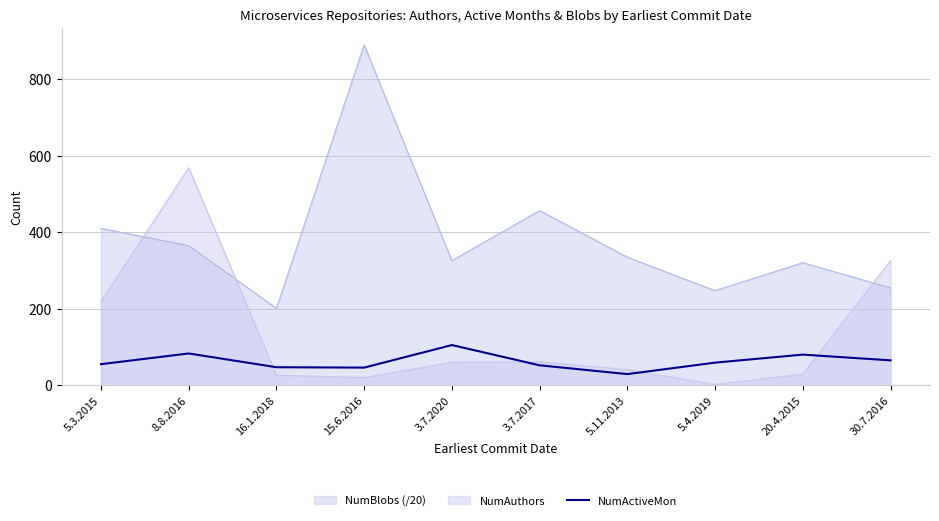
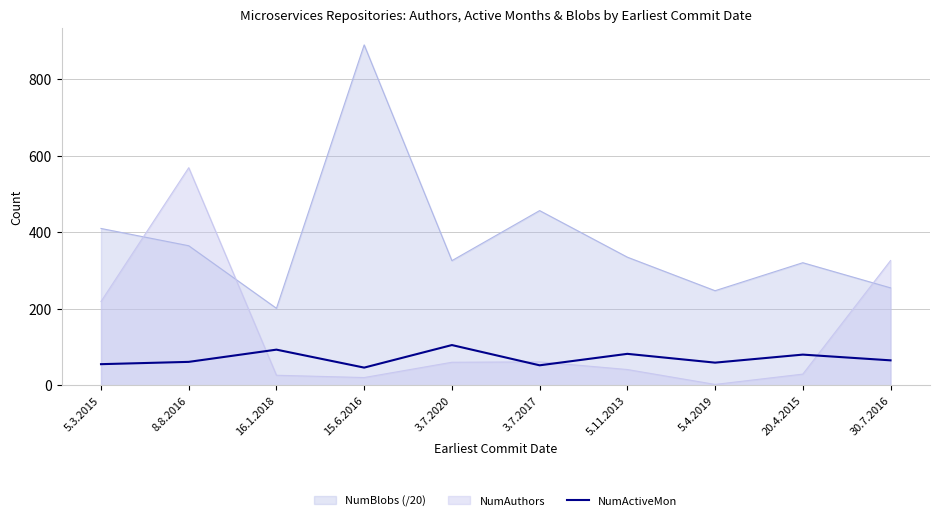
NumActiveMon, 8.8.2016: 80 -> 60
NumActiveMon, 16.1.2018: 50 -> 90
NumActiveMon, 5.11.2013: 30 -> 80
